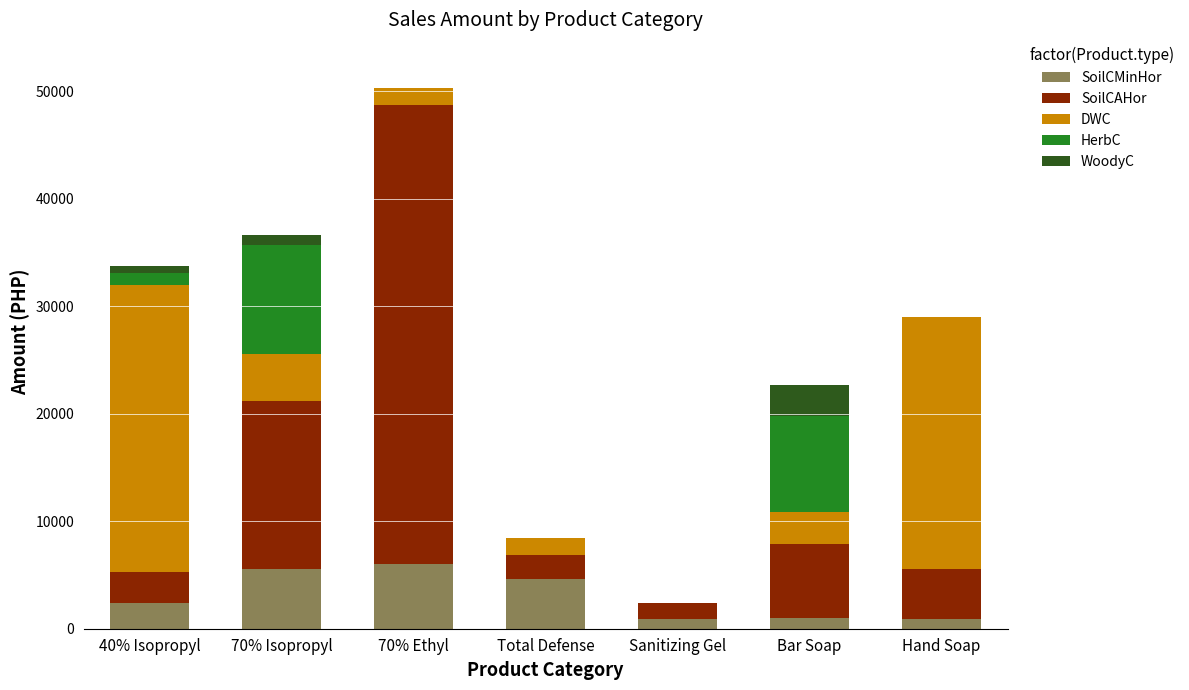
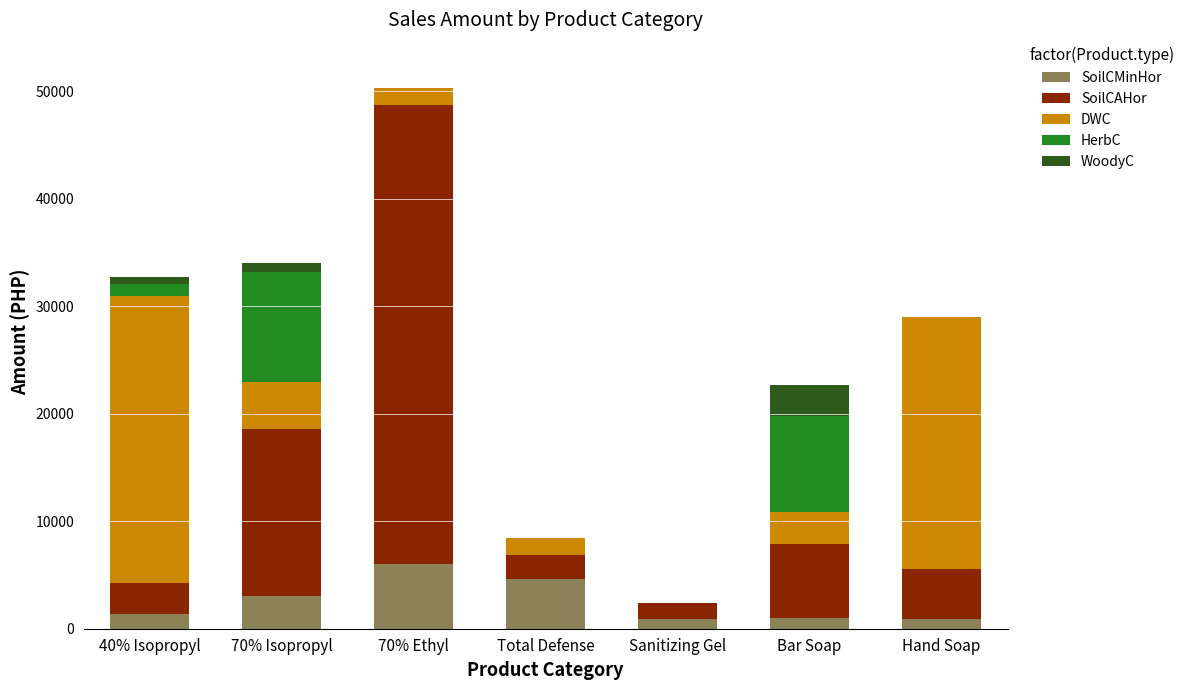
SoilCMinHor, 40% Isopropyl: 2400 -> 1400
SoilCMinHor, 70% Isopropyl: 5600 -> 3000
